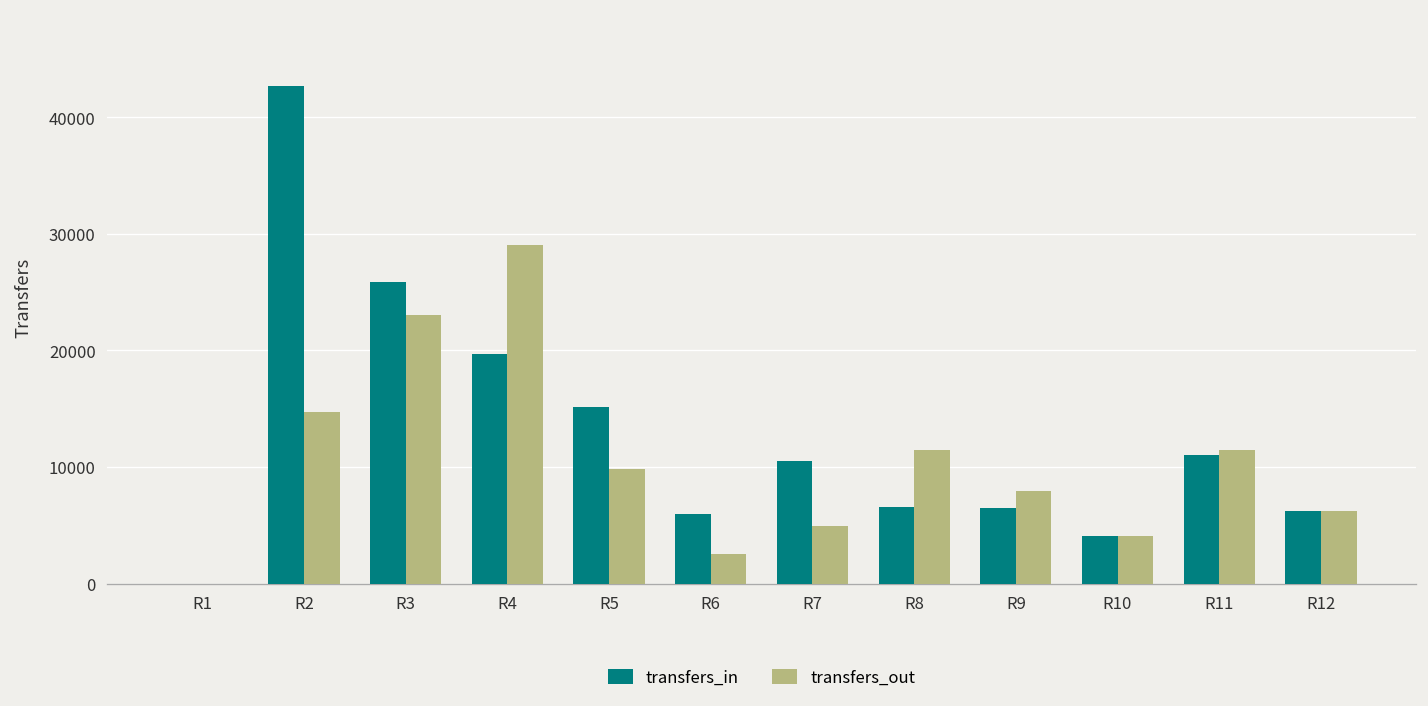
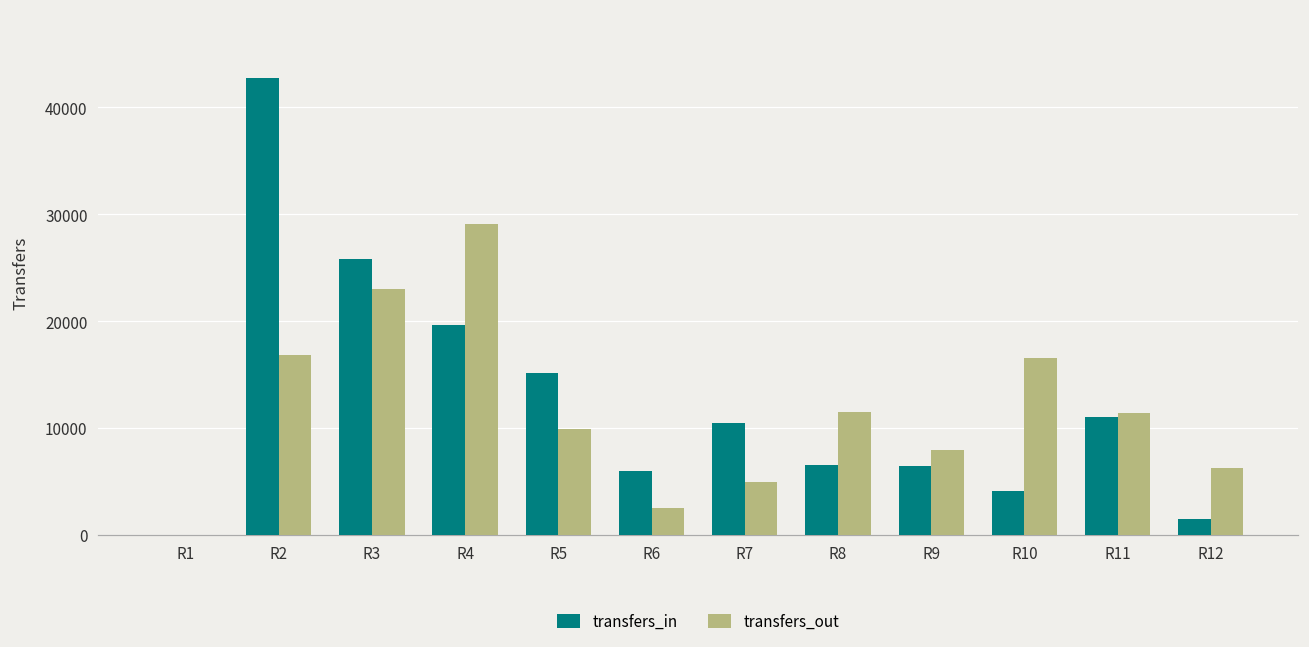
transfers_out, R2: 15000 -> 17000
transfers_out, R10: 4000 -> 17000
transfers_in, R12: 6000 -> 2000
